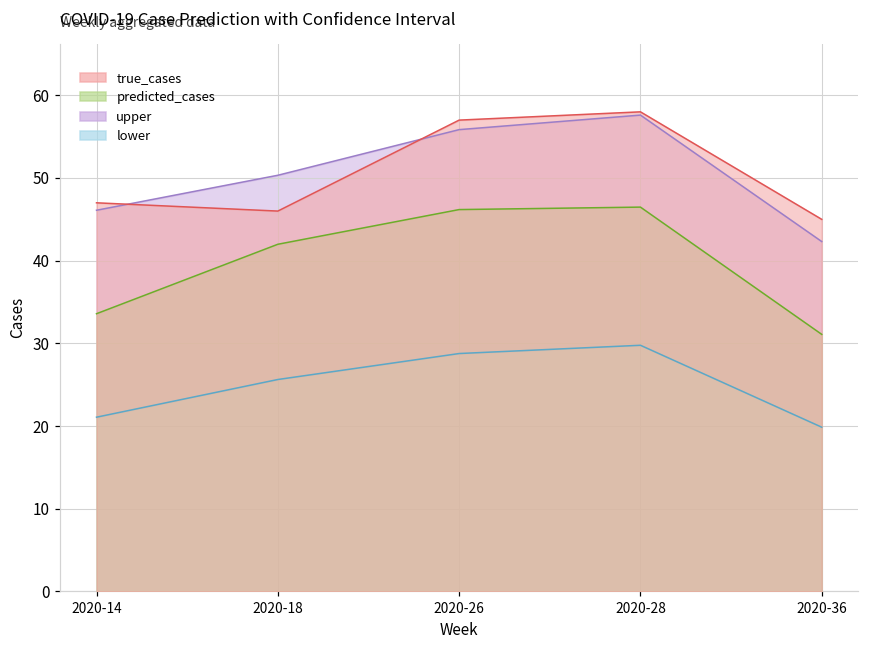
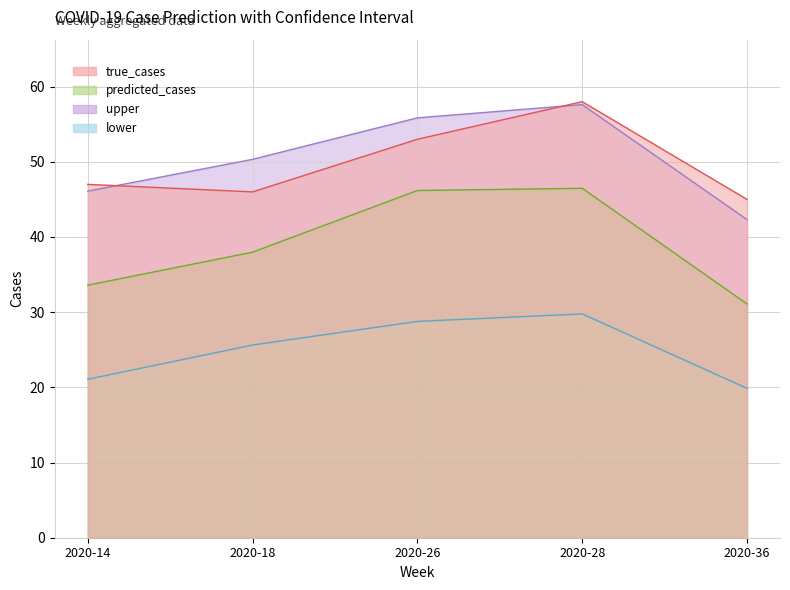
predicted_cases, 2020-18: 42 -> 38
true_cases, 2020-26: 57 -> 53
